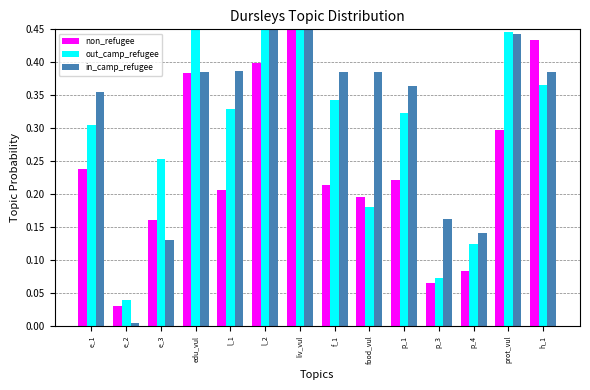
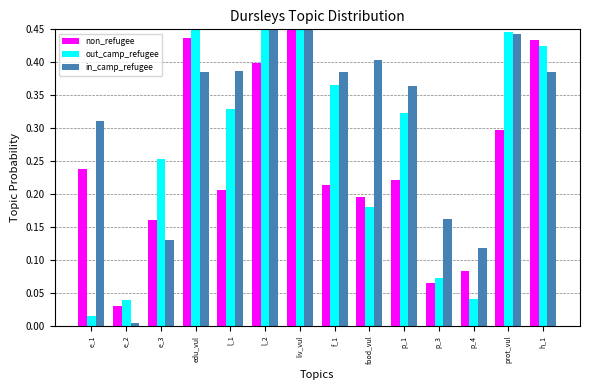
out_camp_refugee, e_1: 0.30 -> 0.02
in_camp_refugee, e_1: 0.35 -> 0.31
non_refugee, edu_vul: 0.38 -> 0.44
out_camp_refugee, f_1: 0.34 -> 0.37
in_camp_refugee, food_vul: 0.39 -> 0.40
out_camp_refugee, p_4: 0.12 -> 0.04
in_camp_refugee, p_4: 0.14 -> 0.12
out_camp_refugee, h_1: 0.37 -> 0.43
